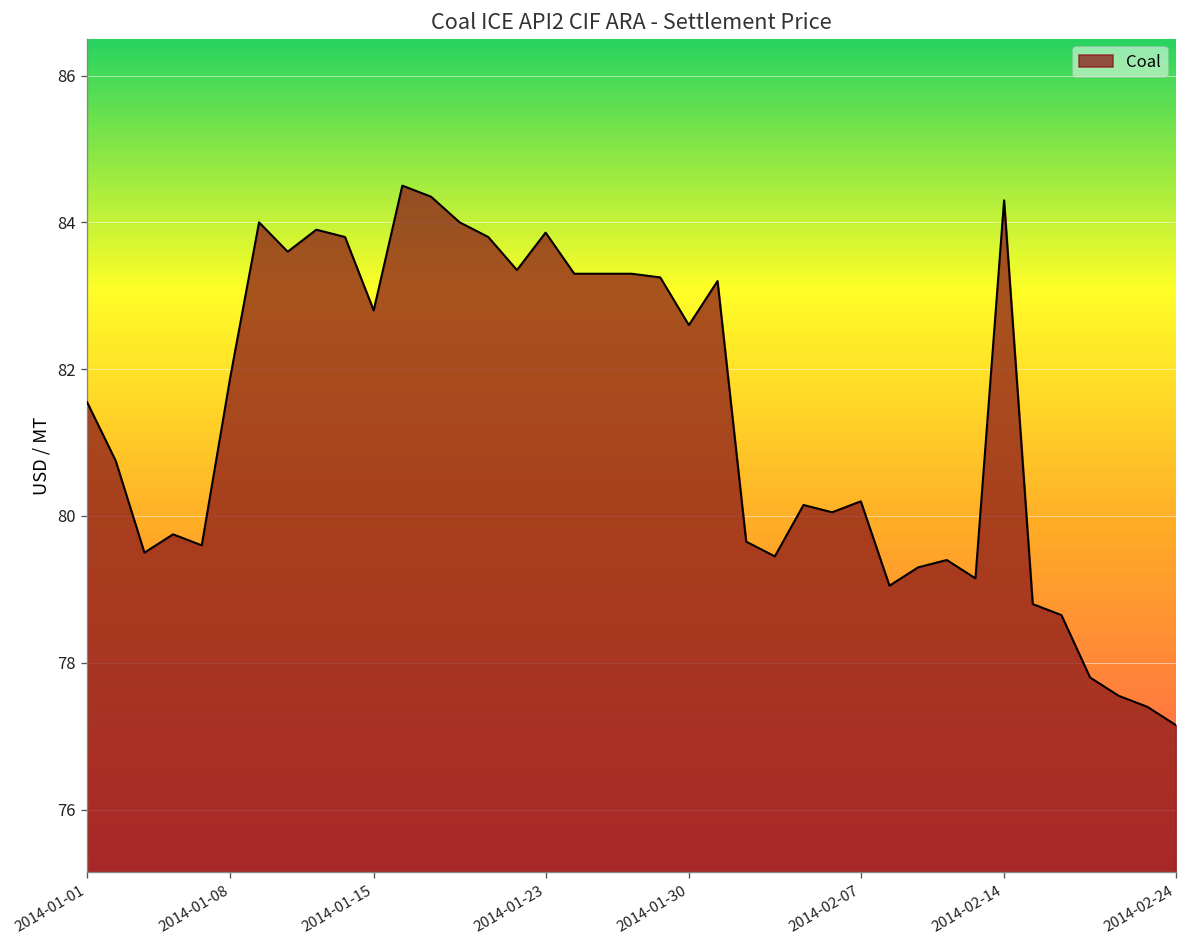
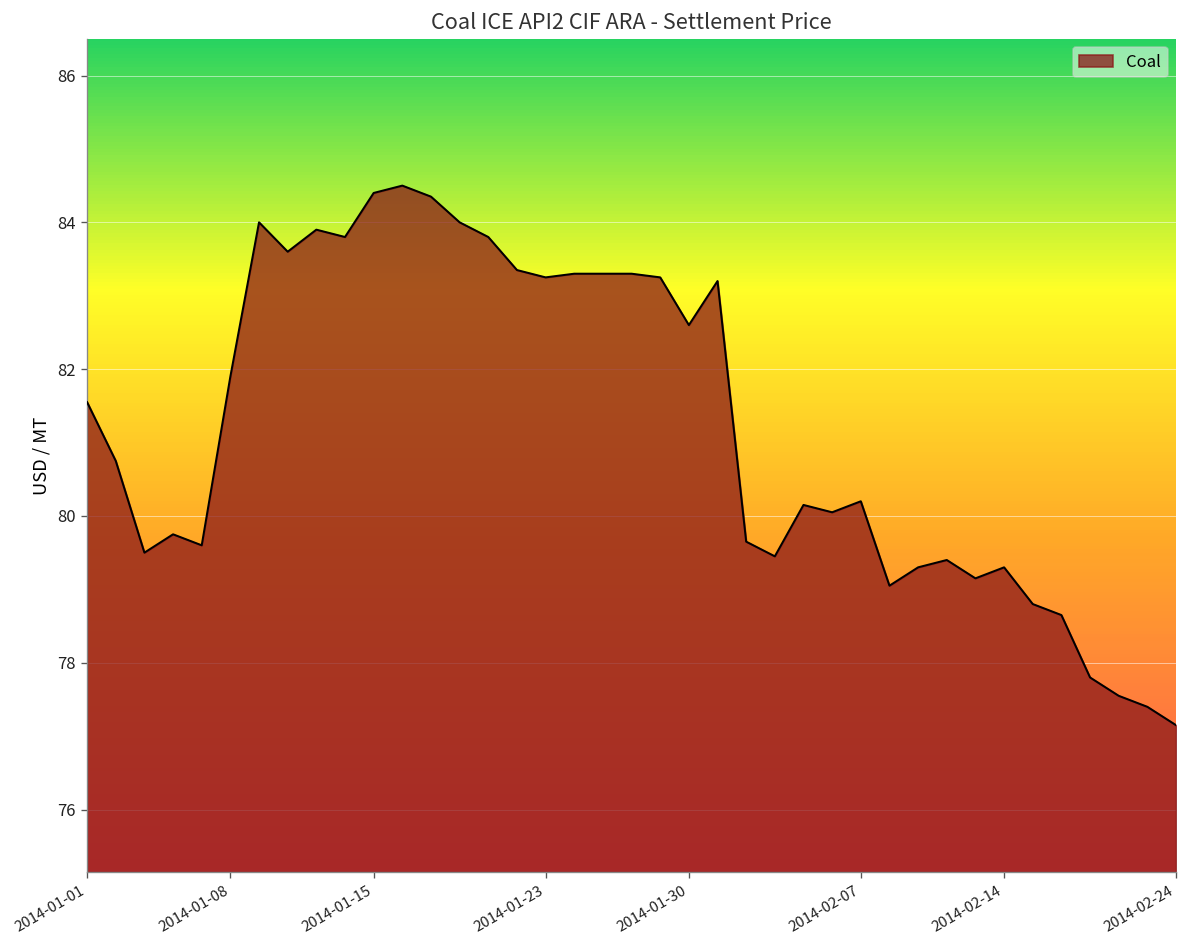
2014-01-15: 82.8 -> 84.4
2014-01-23: 83.9 -> 83.3
2014-02-14: 84.3 -> 79.3
